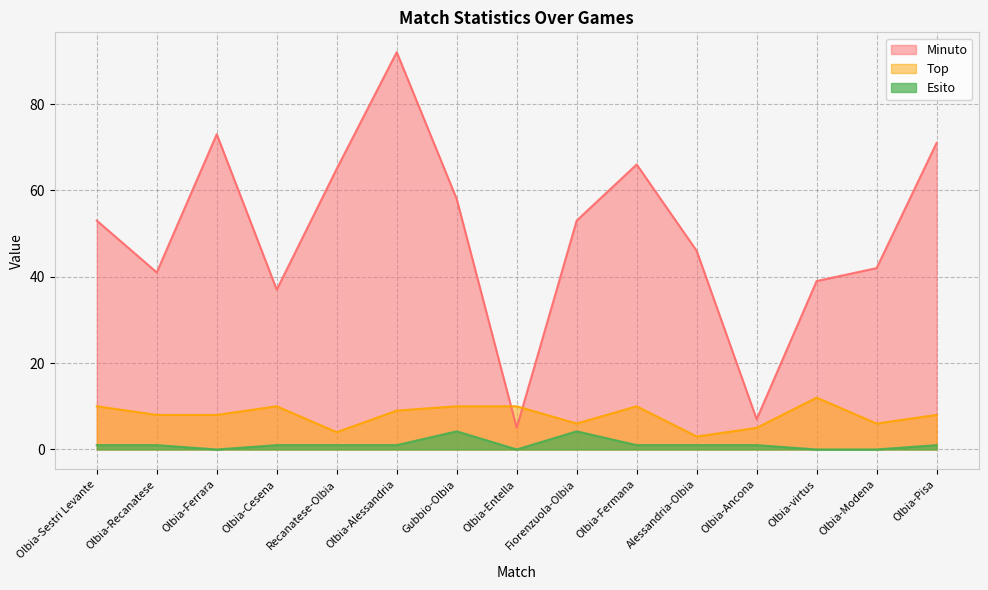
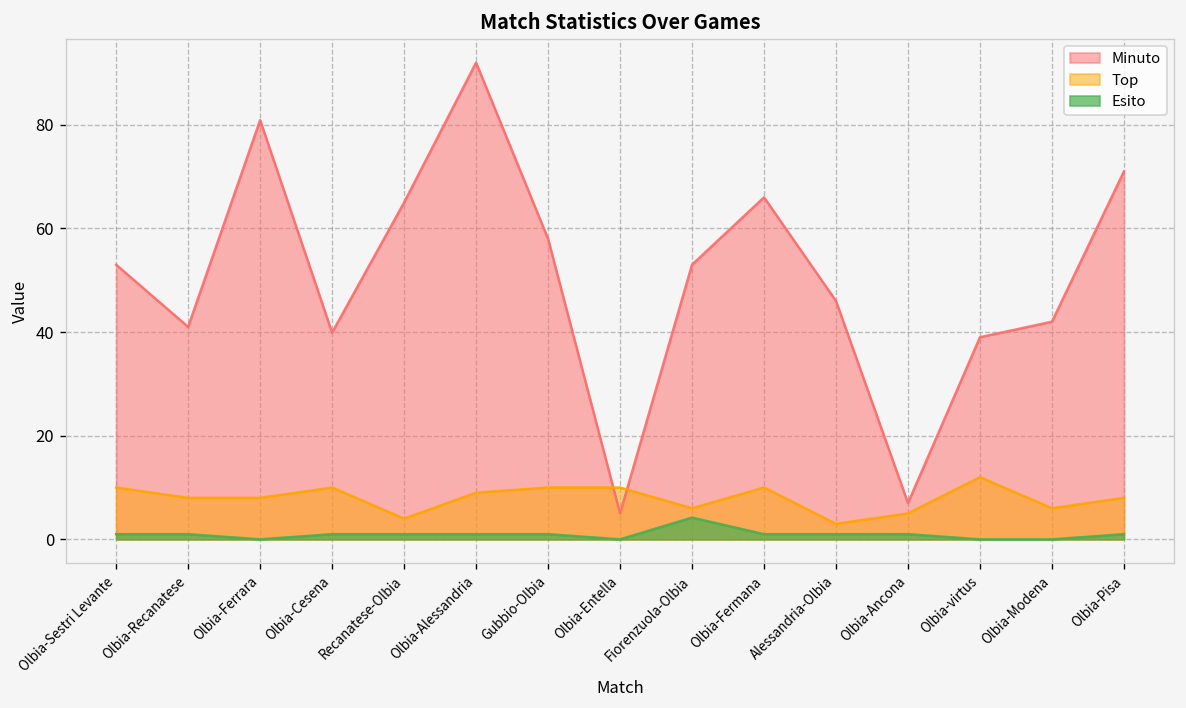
Minuto, Olbia-Ferrara: 73 -> 81
Minuto, Olbia-Cesena: 37 -> 40
Esito, Gubbio-Olbia: 4 -> 1
